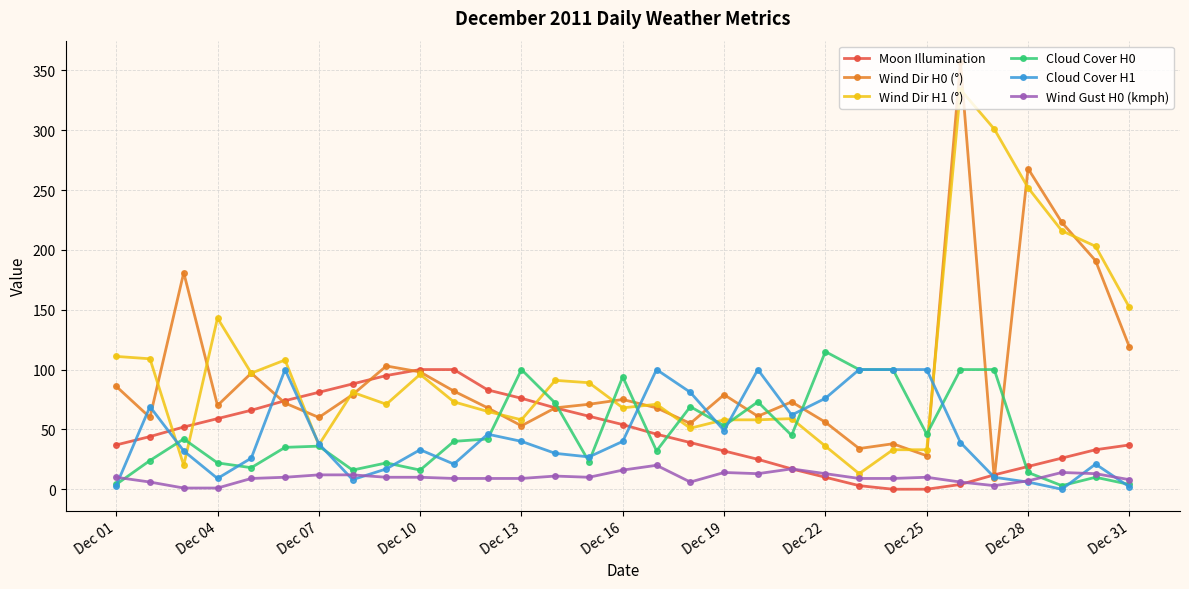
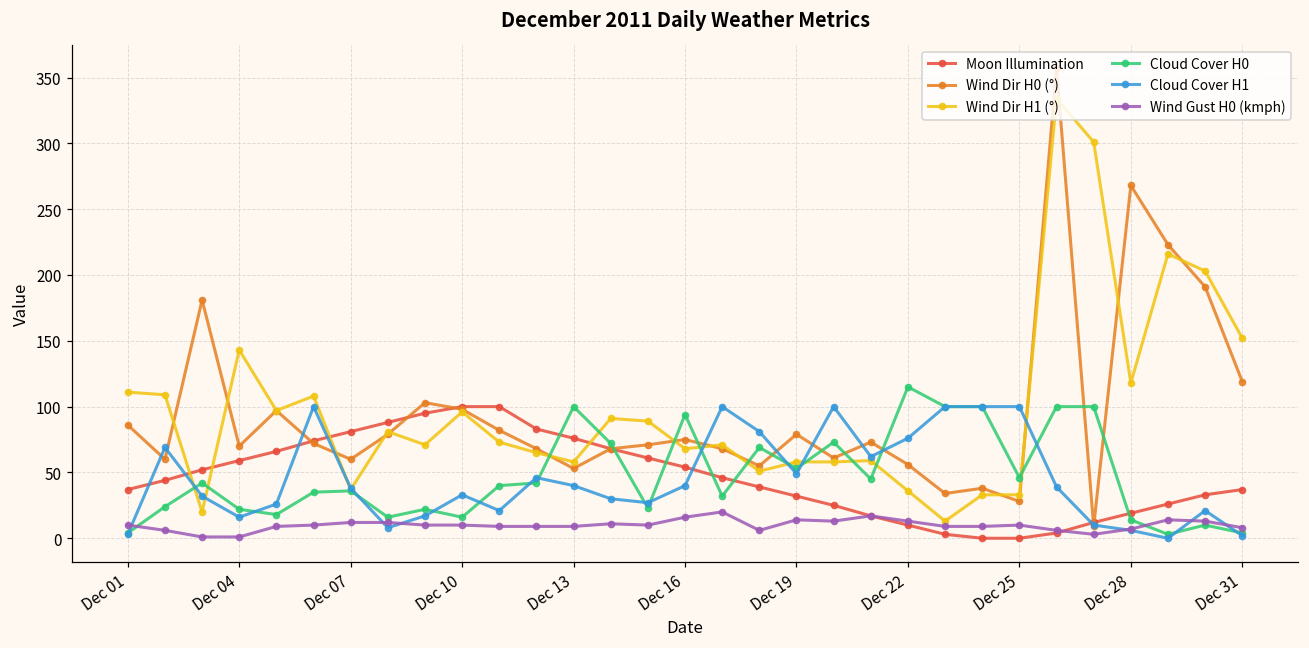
Cloud Cover H1, Dec 04: 9 -> 16
Wind Dir H1 (°), Dec 28: 252 -> 118
